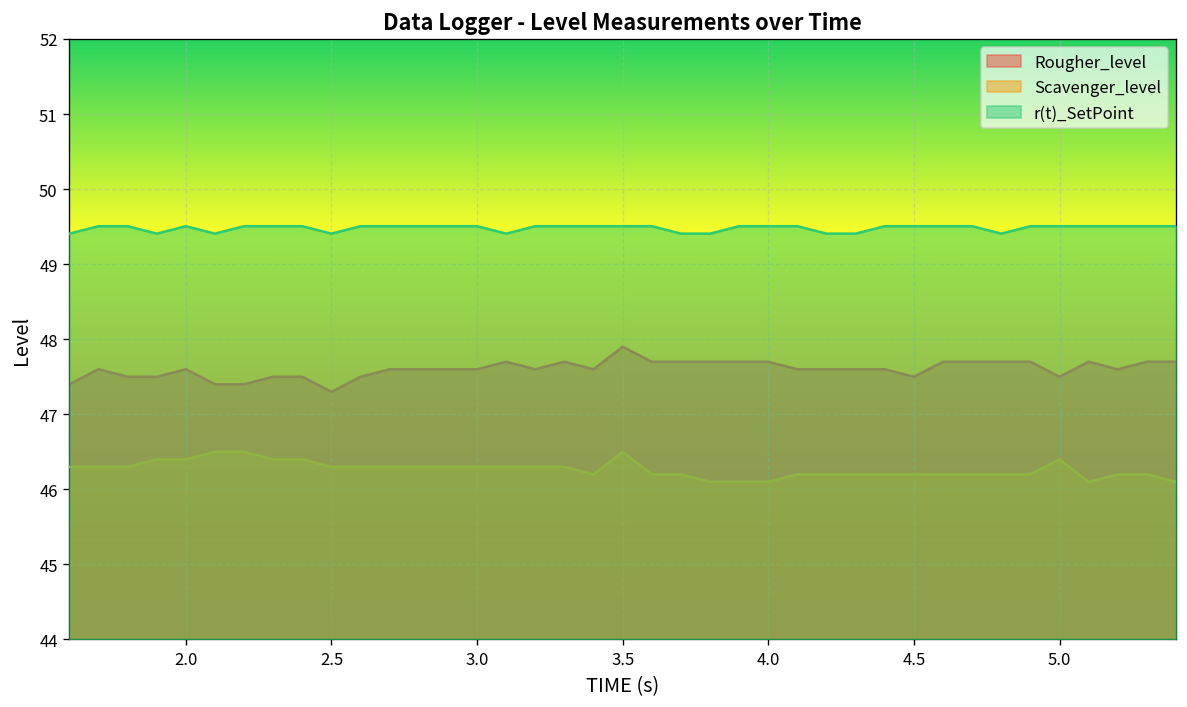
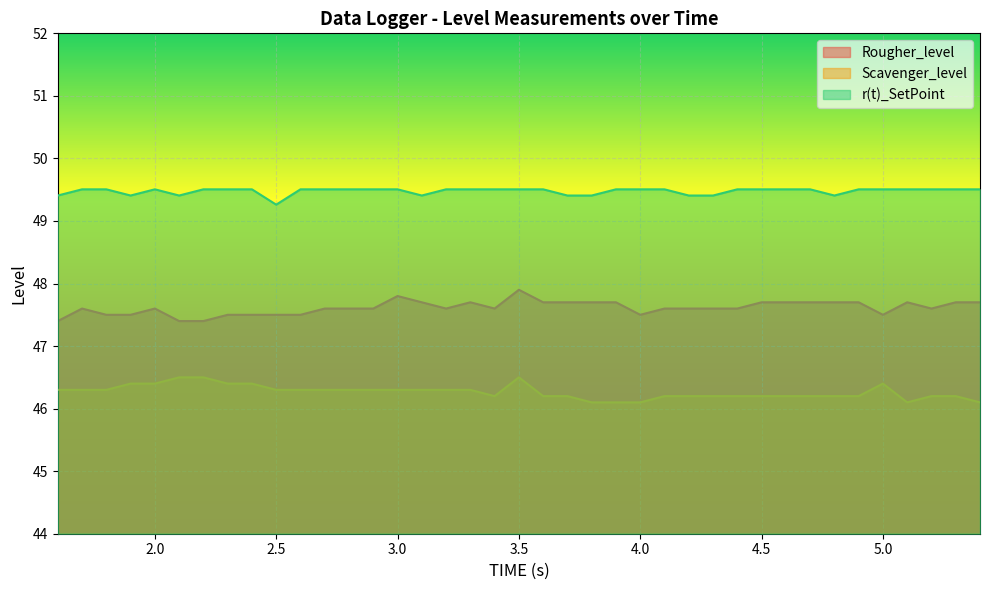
Rougher_level, 2.5: 47.3 -> 47.5
r(t)_SetPoint, 2.5: 49.4 -> 49.3
Rougher_level, 3.0: 47.6 -> 47.8
Rougher_level, 4.0: 47.7 -> 47.5
Rougher_level, 4.5: 47.5 -> 47.7
